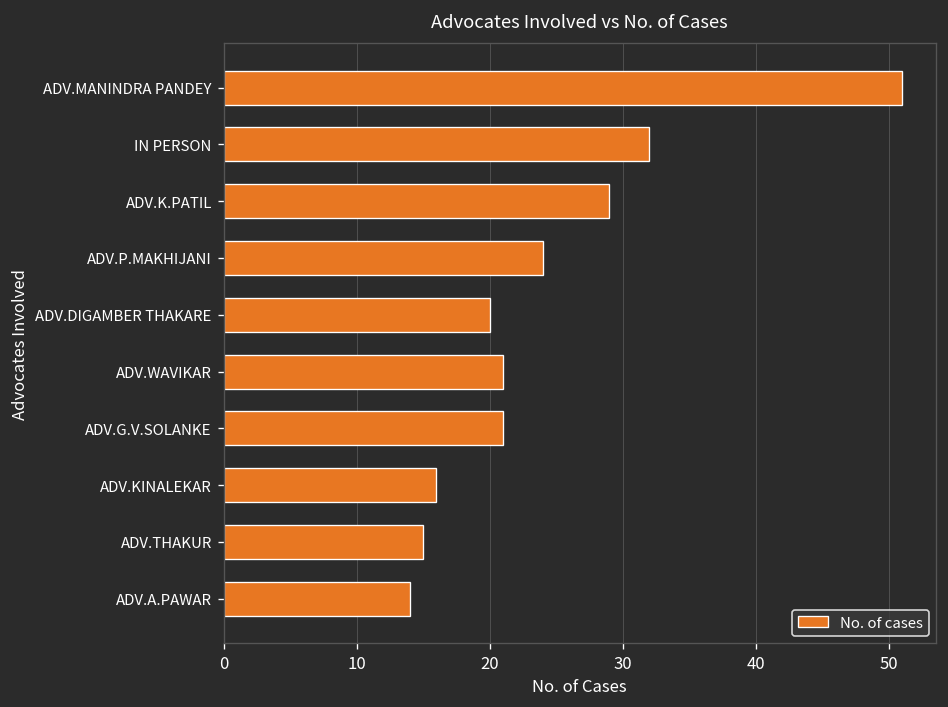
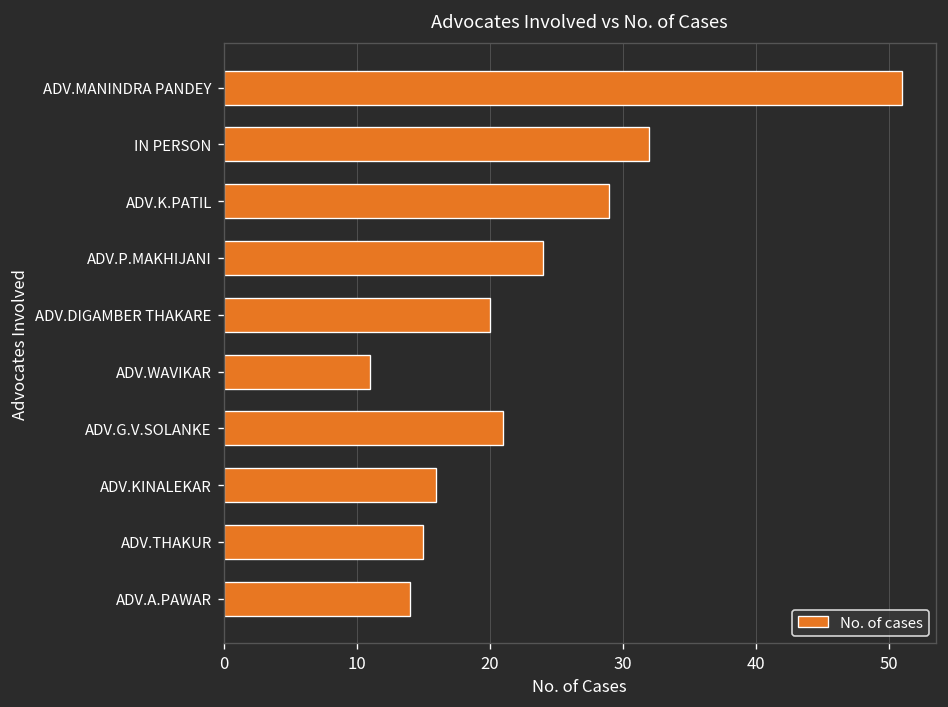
ADV.WAVIKAR: 21 -> 11
